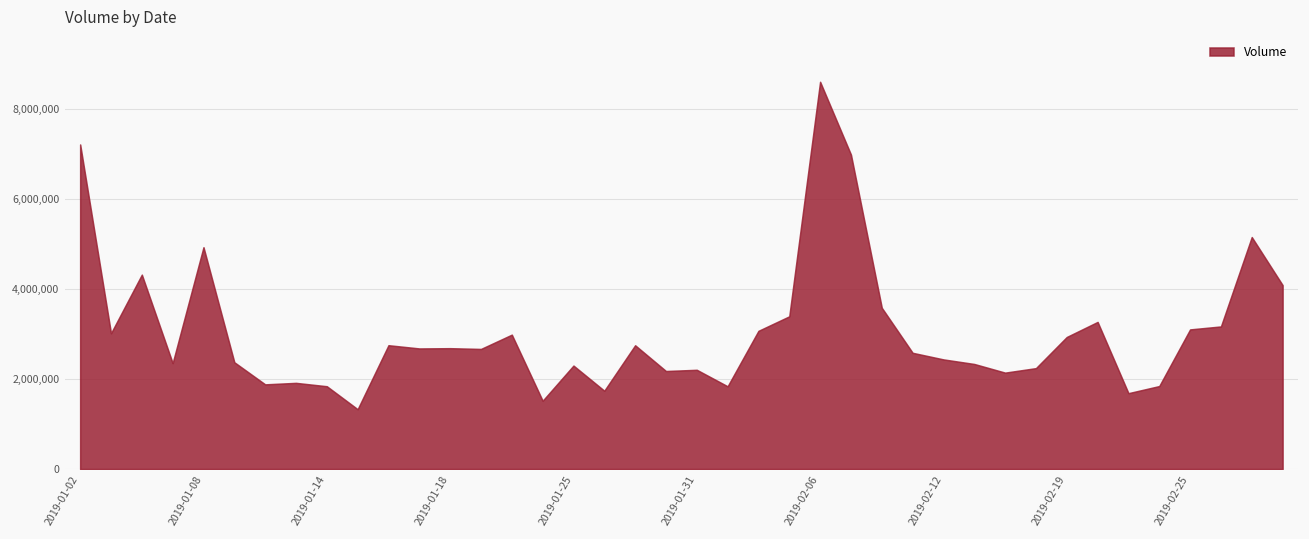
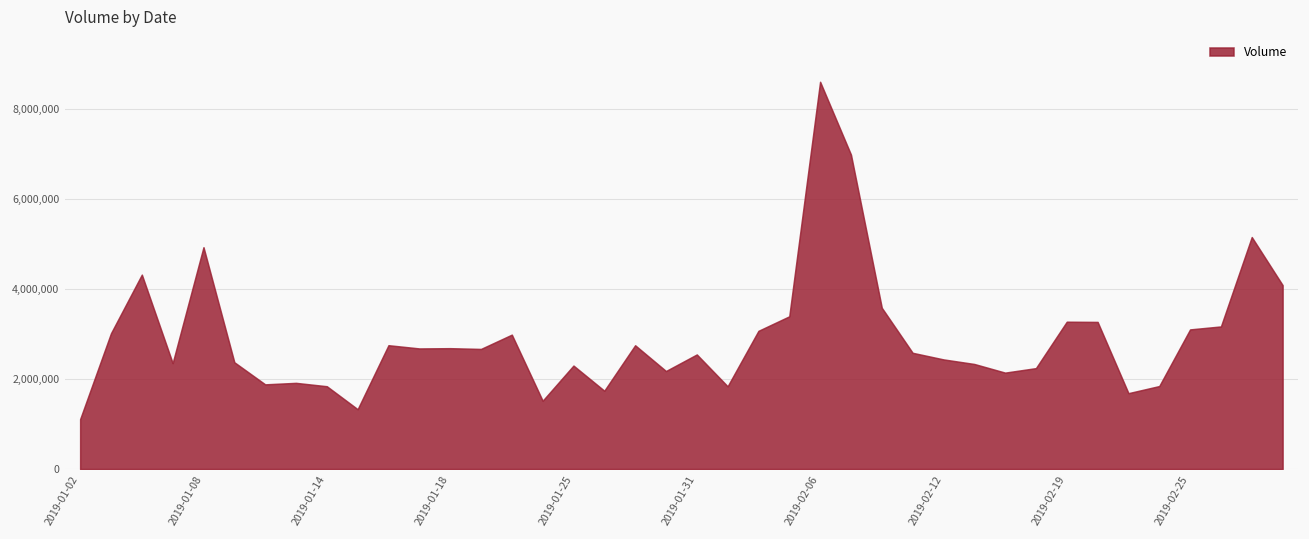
2019-01-02: 7,200,000 -> 1,100,000
2019-01-31: 2,200,000 -> 2,500,000
2019-02-19: 2,900,000 -> 3,300,000
